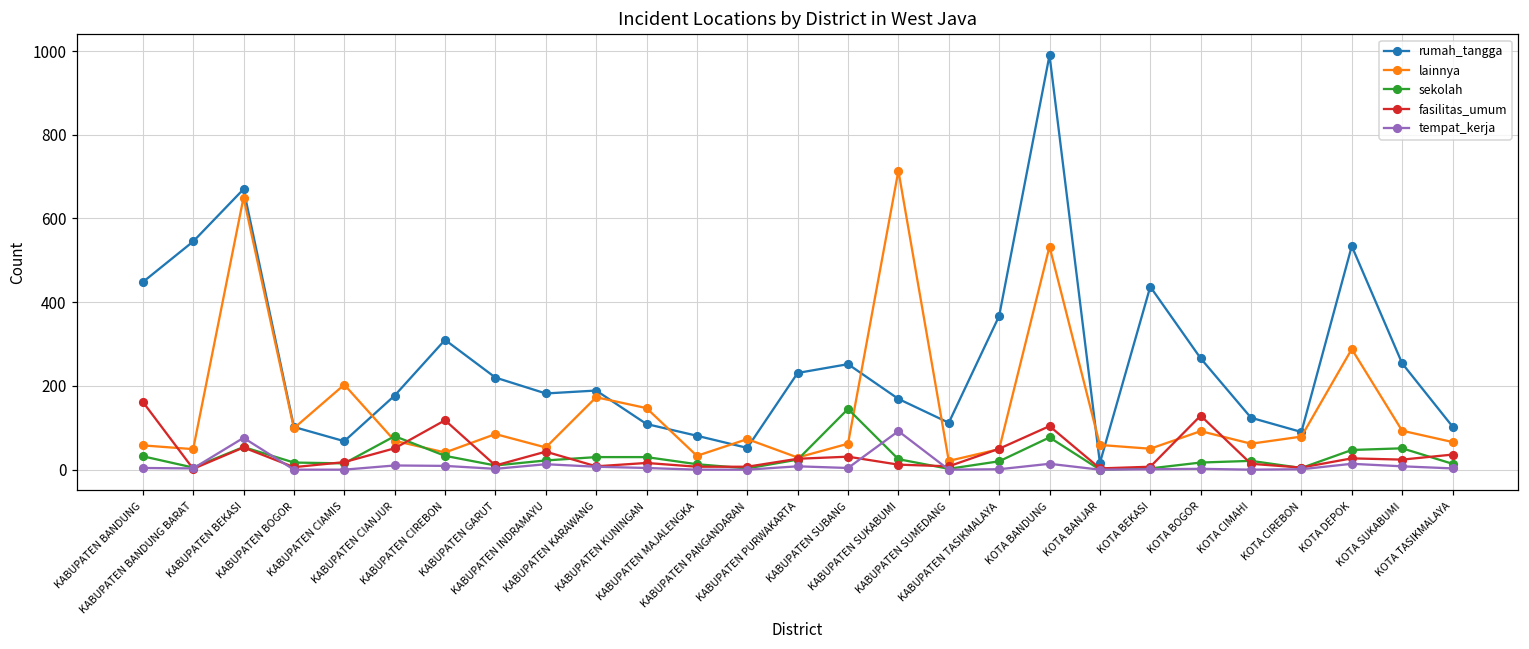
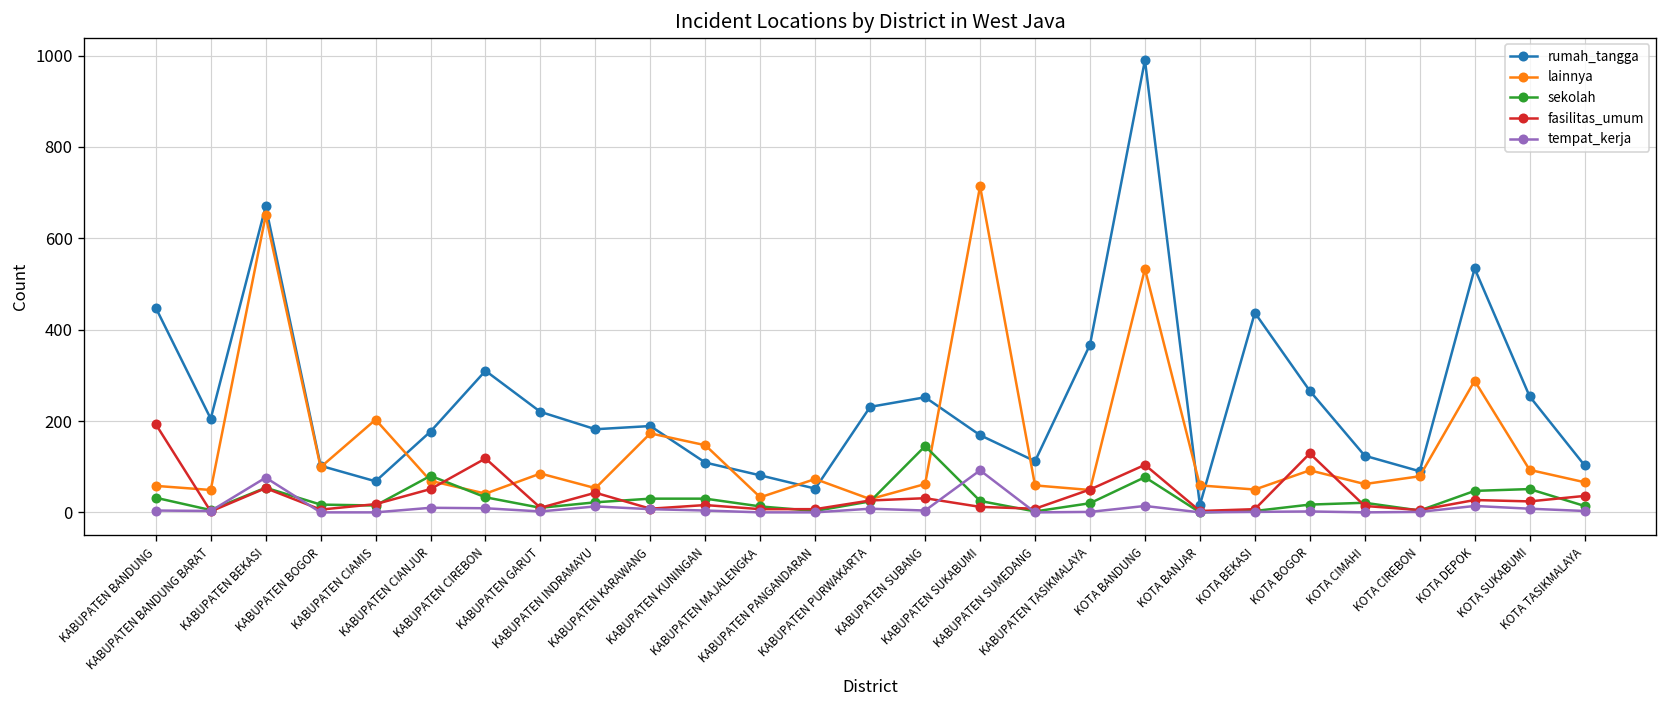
fasilitas_umum, KABUPATEN BANDUNG: 160 -> 190
rumah_tangga, KABUPATEN BANDUNG BARAT: 550 -> 210
lainnya, KABUPATEN SUMEDANG: 20 -> 60
